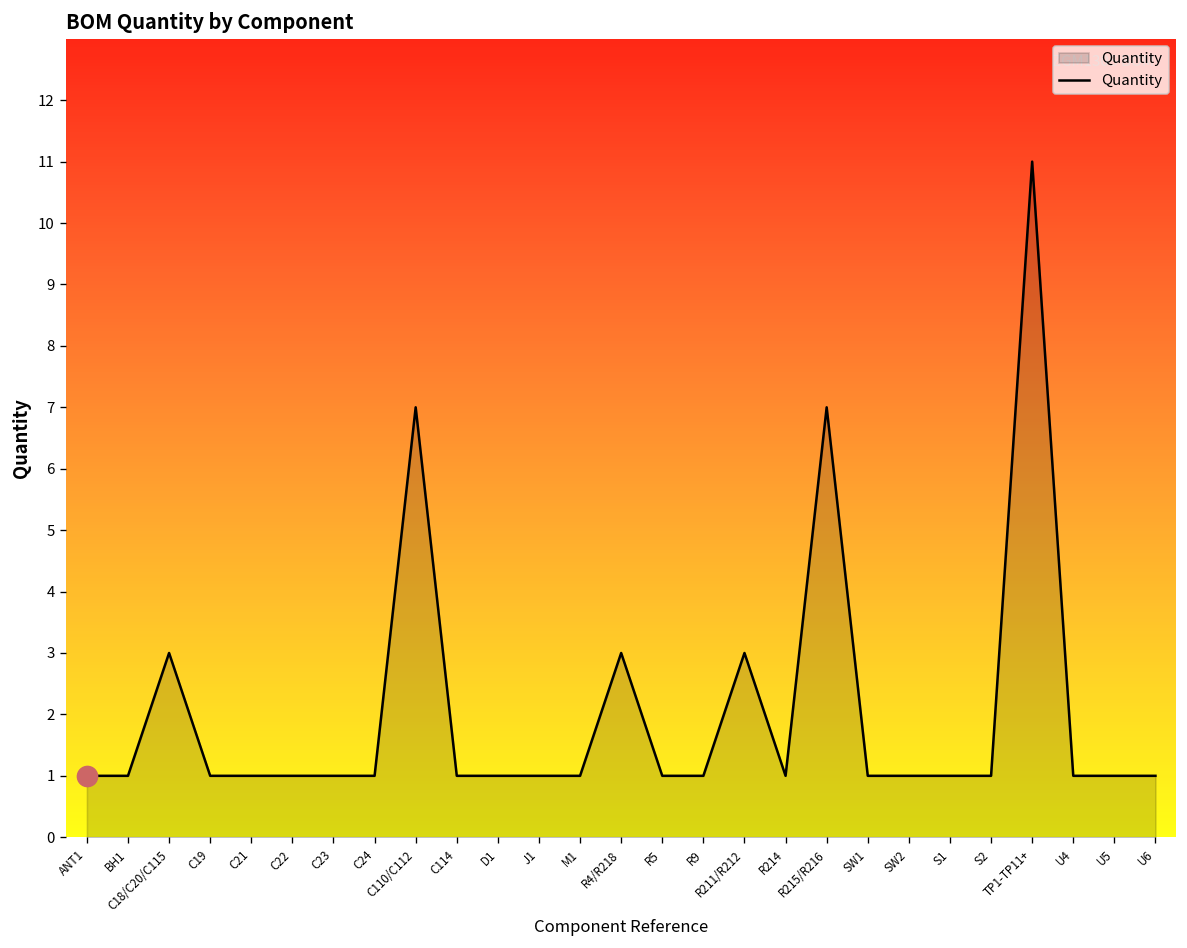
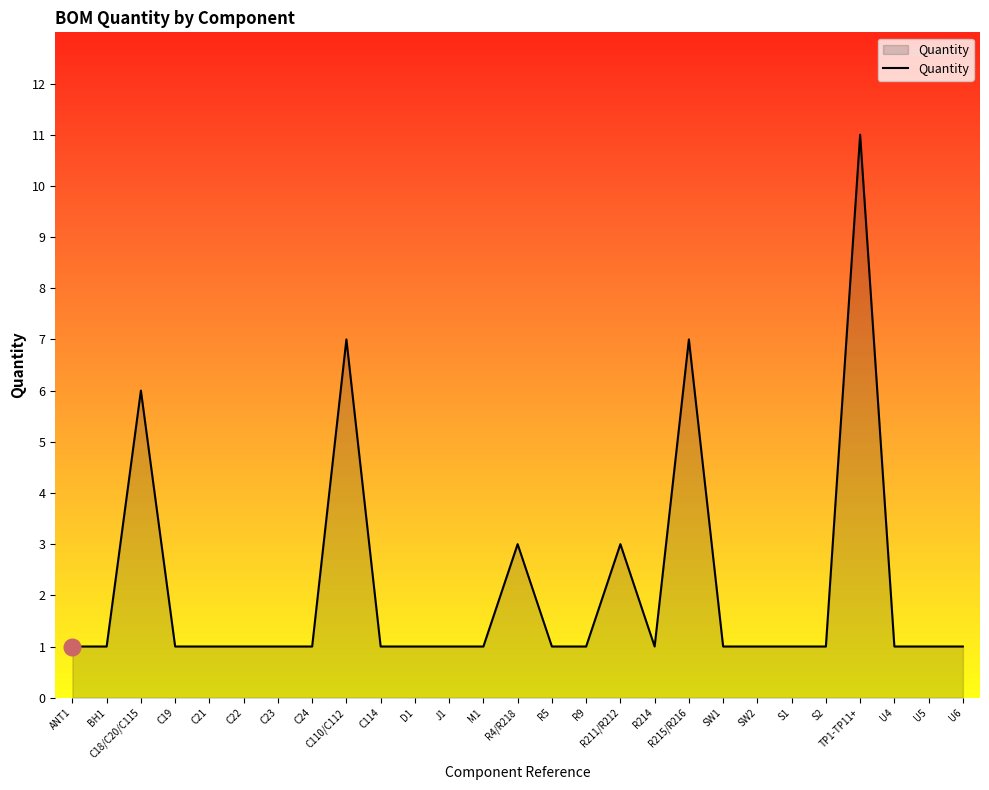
Quantity, C18/C20/C115: 3 -> 6
